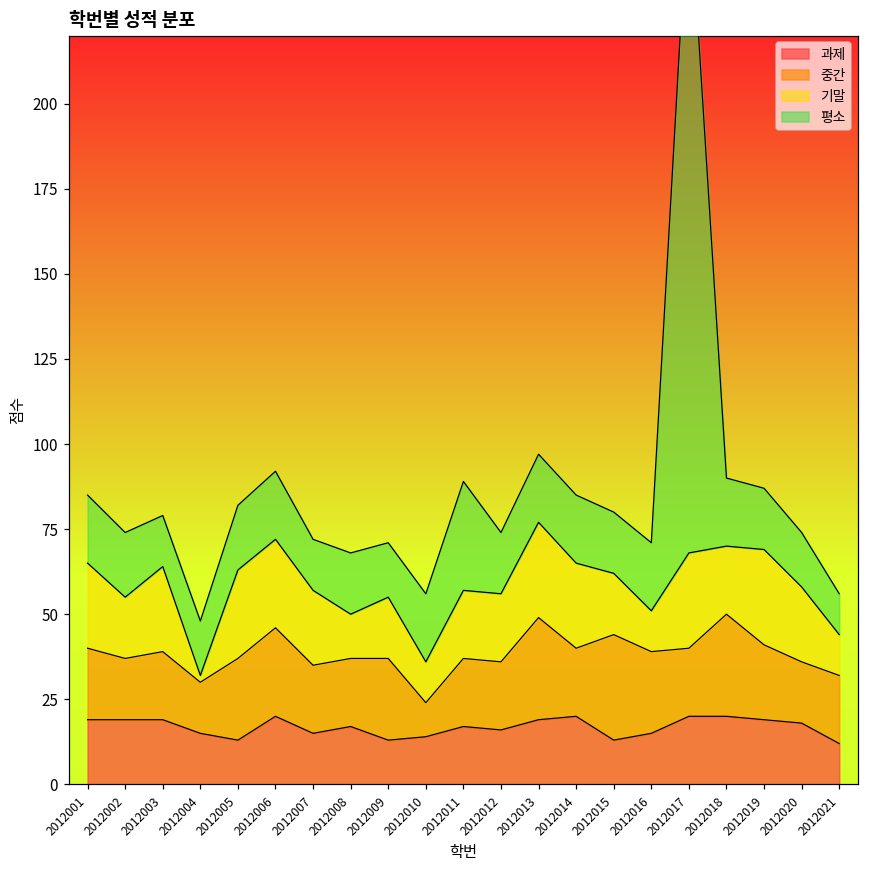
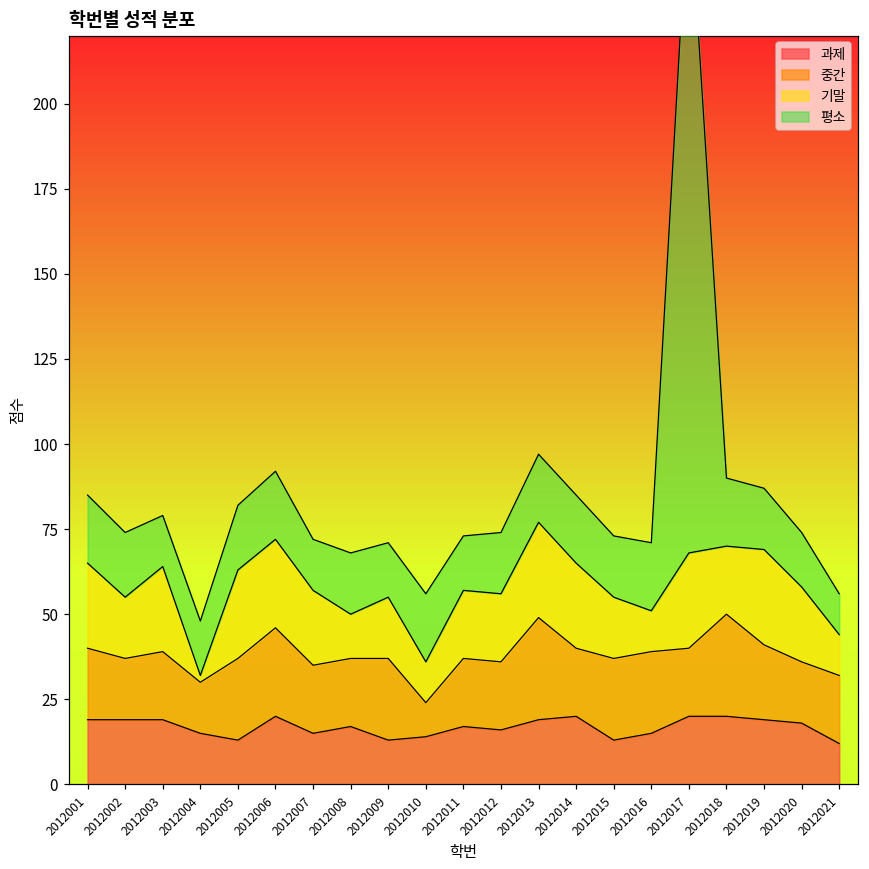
평소, 2012011: 32 -> 16
중간, 2012015: 31 -> 24
